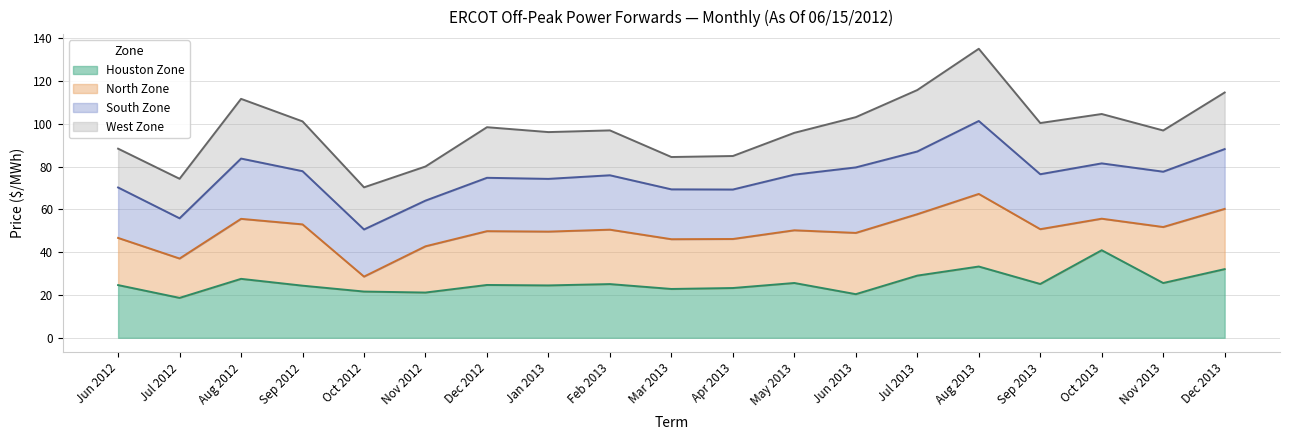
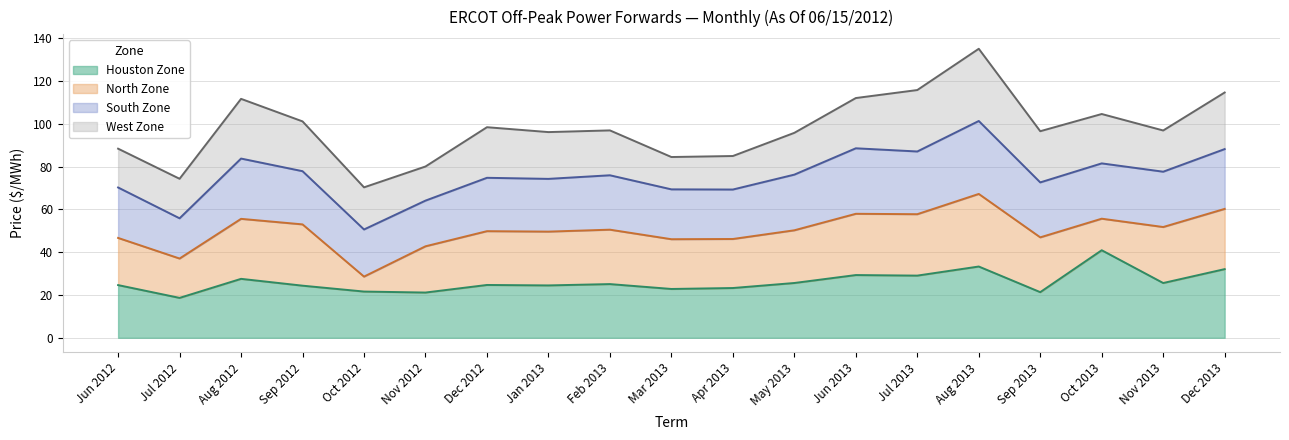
Houston Zone, Jun 2013: 20 -> 29
Houston Zone, Sep 2013: 25 -> 21
